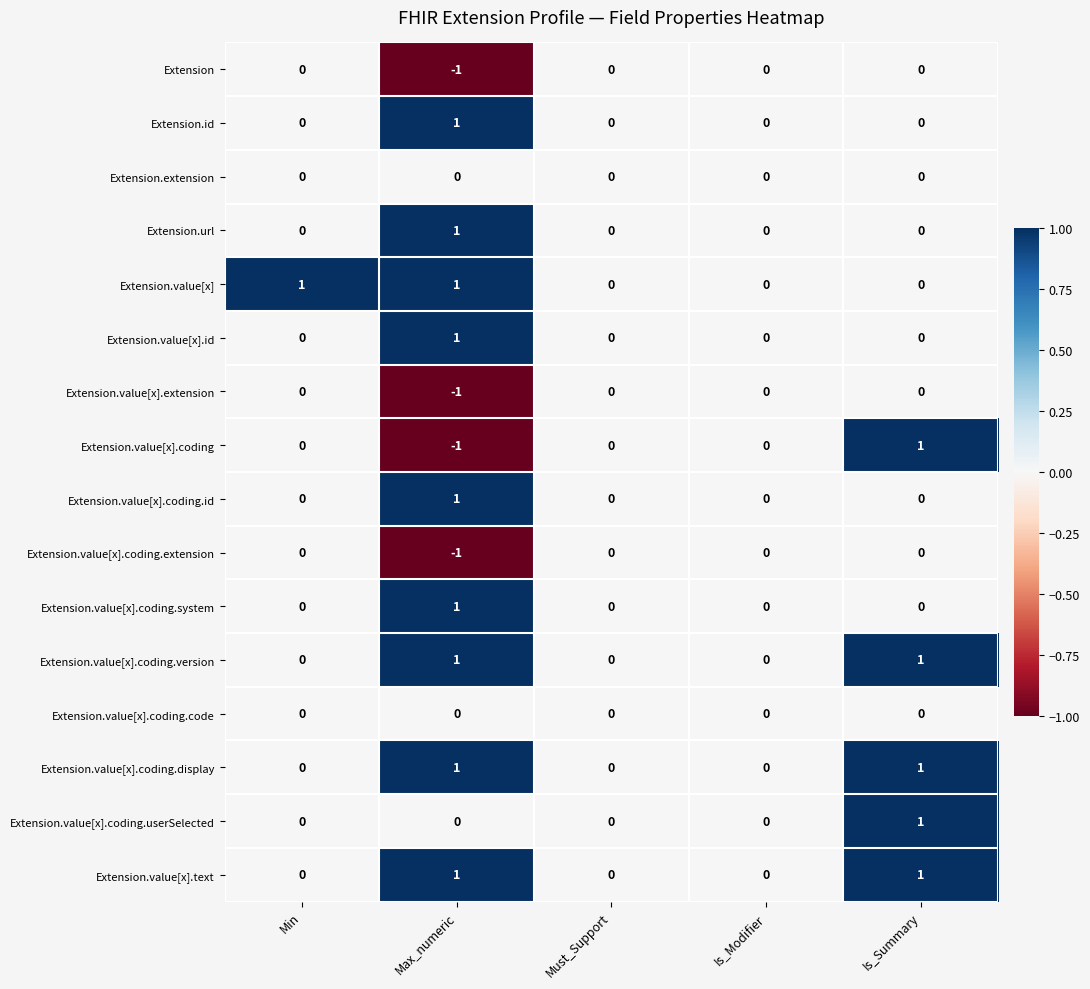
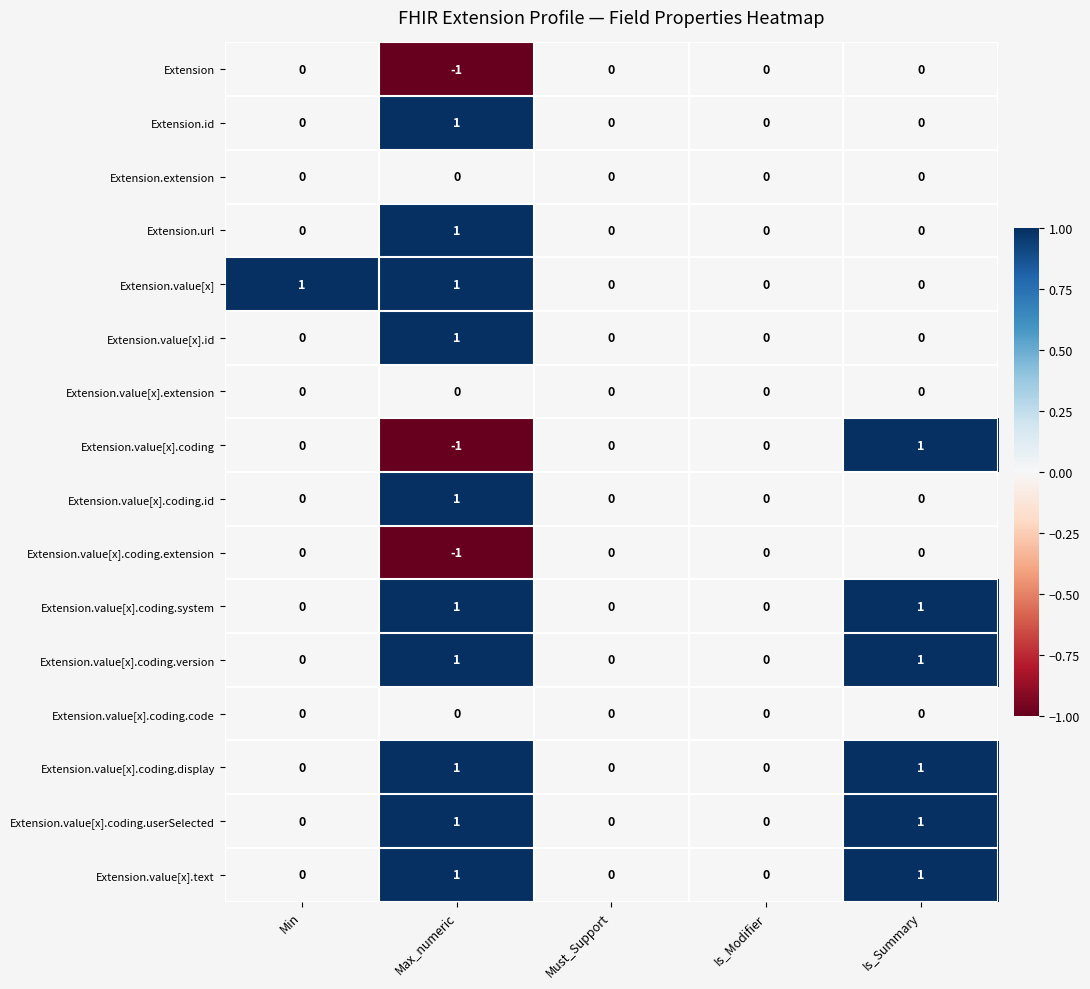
Extension.value[x].extension, Max_numeric: -1 -> 0
Extension.value[x].coding.system, Is_Summary: 0 -> 1
Extension.value[x].coding.userSelected, Max_numeric: 0 -> 1
